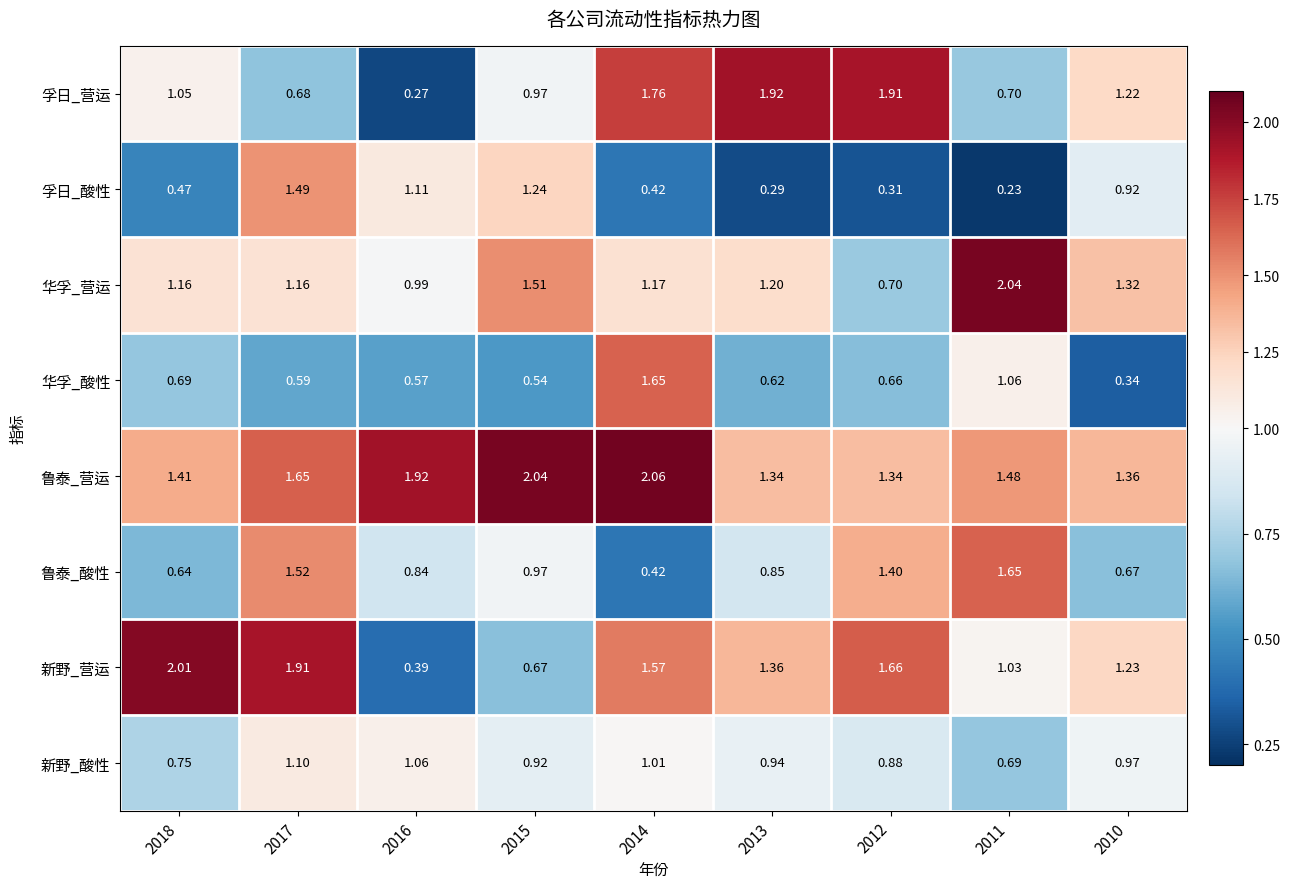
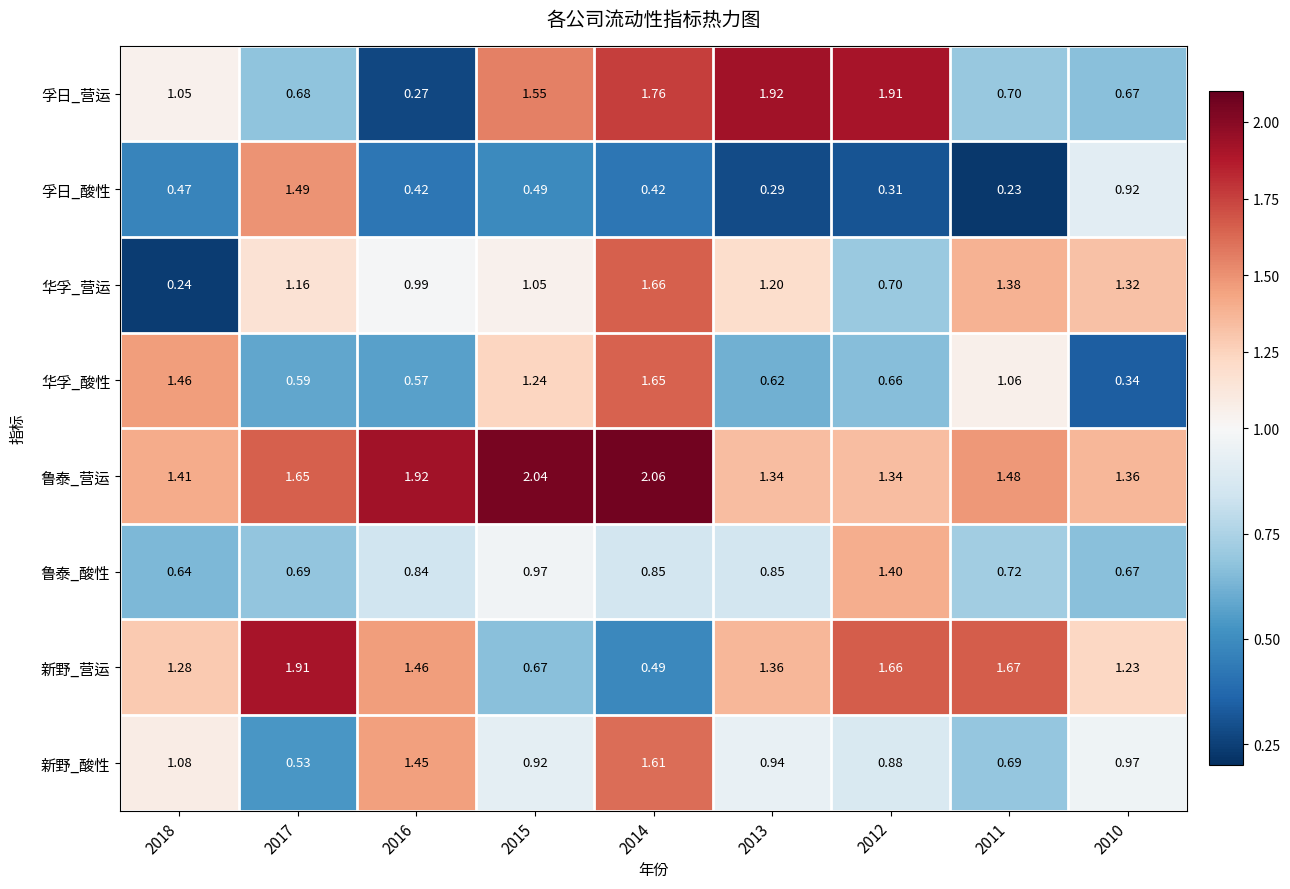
孚日_营运, 2015: 0.97 -> 1.55
孚日_营运, 2010: 1.22 -> 0.67
孚日_酸性, 2016: 1.11 -> 0.42
孚日_酸性, 2015: 1.24 -> 0.49
华孚_营运, 2018: 1.16 -> 0.24
华孚_营运, 2015: 1.51 -> 1.05
华孚_营运, 2014: 1.17 -> 1.66
华孚_营运, 2011: 2.04 -> 1.38
华孚_酸性, 2018: 0.69 -> 1.46
华孚_酸性, 2015: 0.54 -> 1.24
鲁泰_酸性, 2017: 1.52 -> 0.69
鲁泰_酸性, 2014: 0.42 -> 0.85
鲁泰_酸性, 2011: 1.65 -> 0.72
新野_营运, 2018: 2.01 -> 1.28
新野_营运, 2016: 0.39 -> 1.46
新野_营运, 2014: 1.57 -> 0.49
新野_营运, 2011: 1.03 -> 1.67
新野_酸性, 2018: 0.75 -> 1.08
新野_酸性, 2017: 1.10 -> 0.53
新野_酸性, 2016: 1.06 -> 1.45
新野_酸性, 2014: 1.01 -> 1.61
